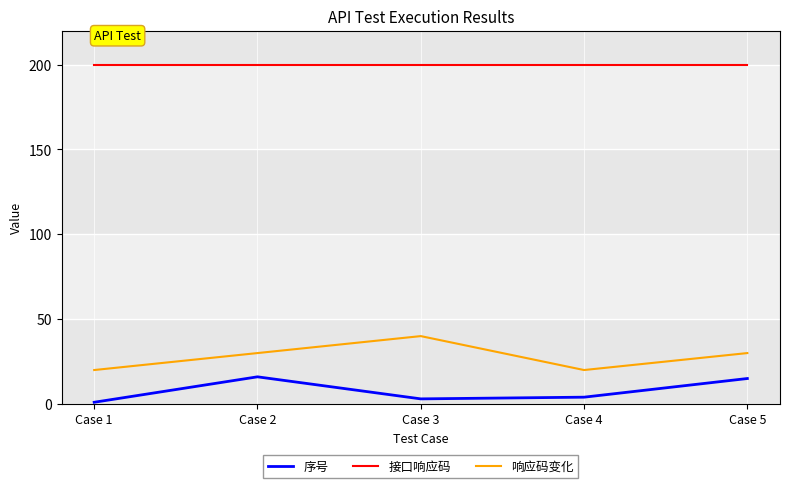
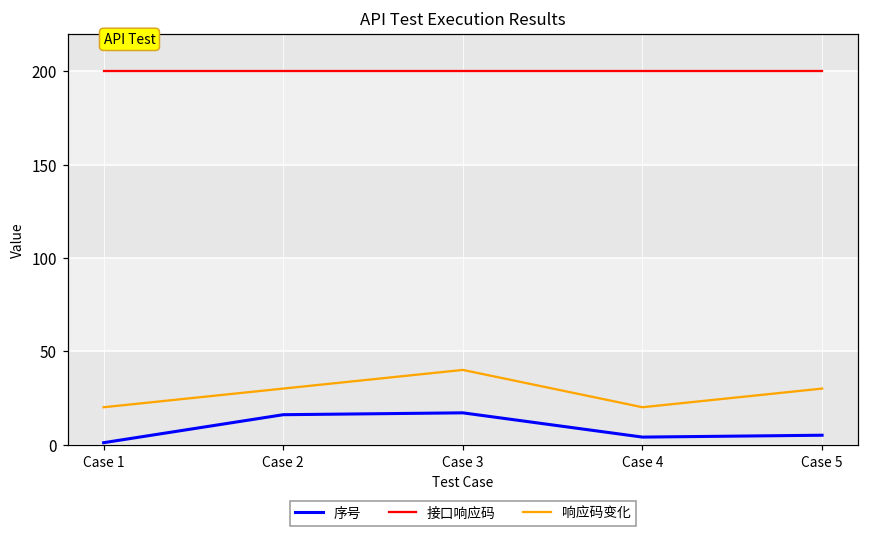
序号, Case 3: 3 -> 17
序号, Case 5: 15 -> 5
